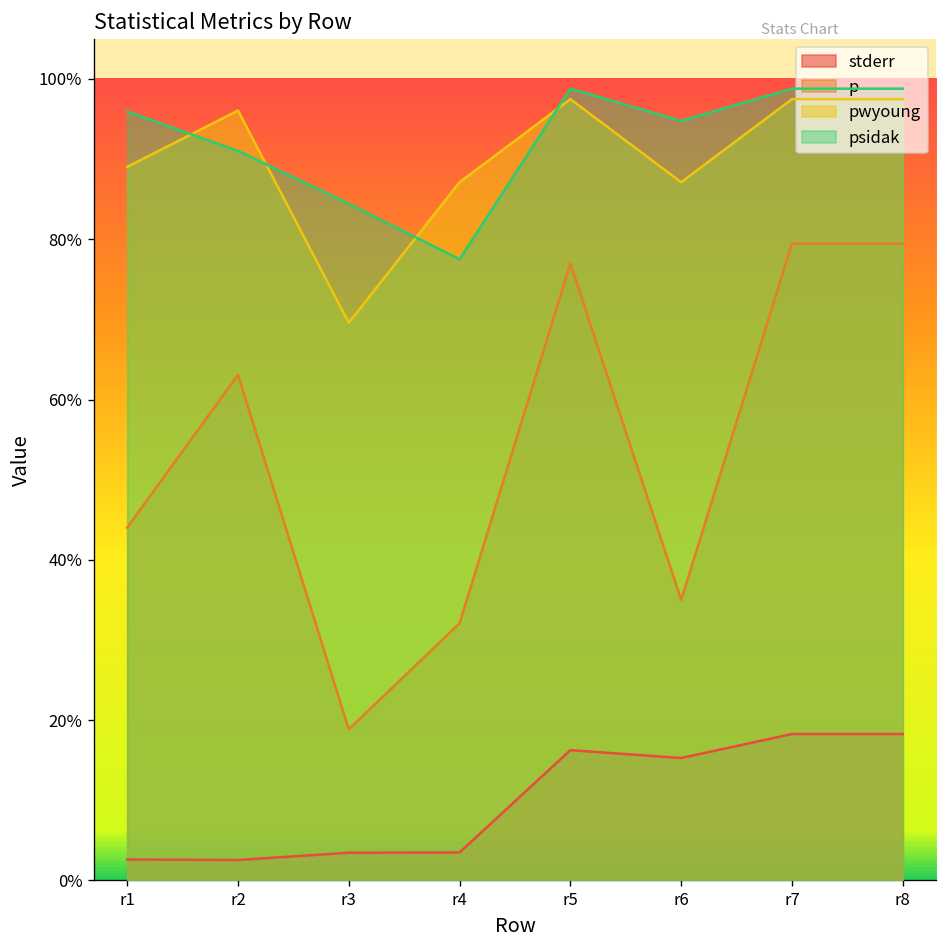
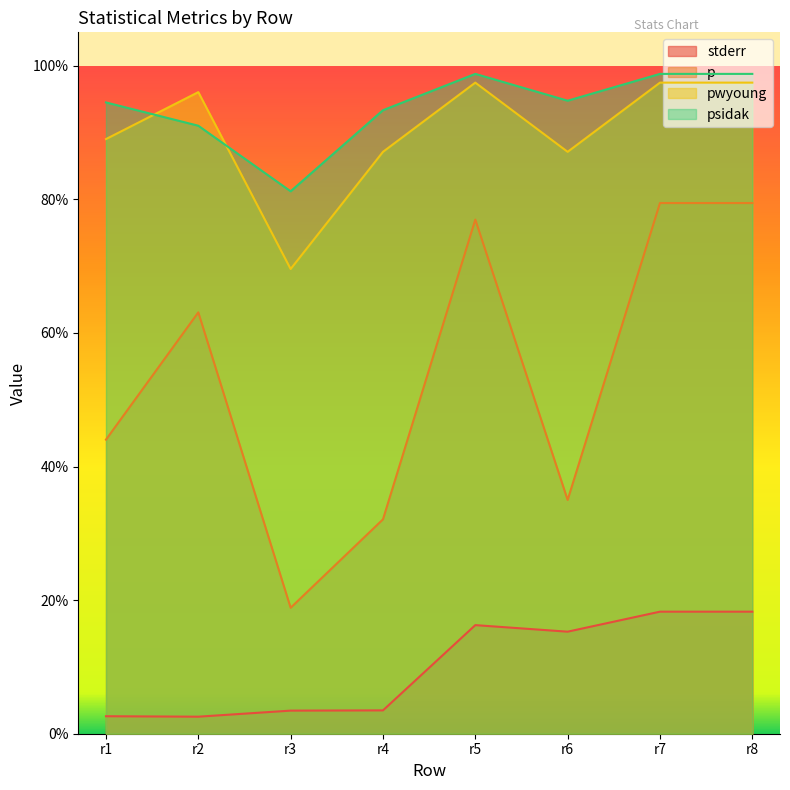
psidak, r1: 96% -> 95%
psidak, r3: 84% -> 81%
psidak, r4: 77% -> 93%
